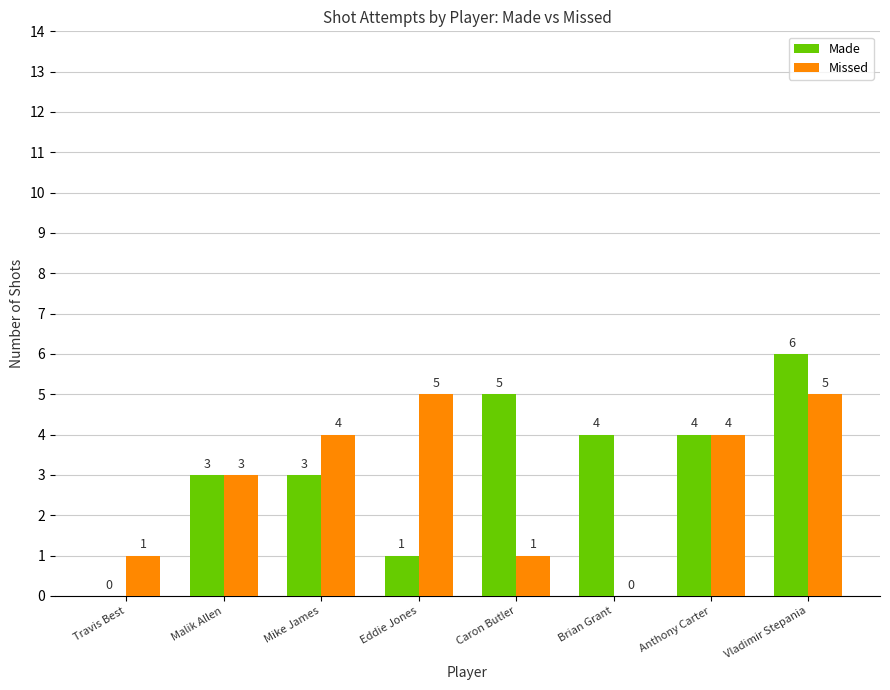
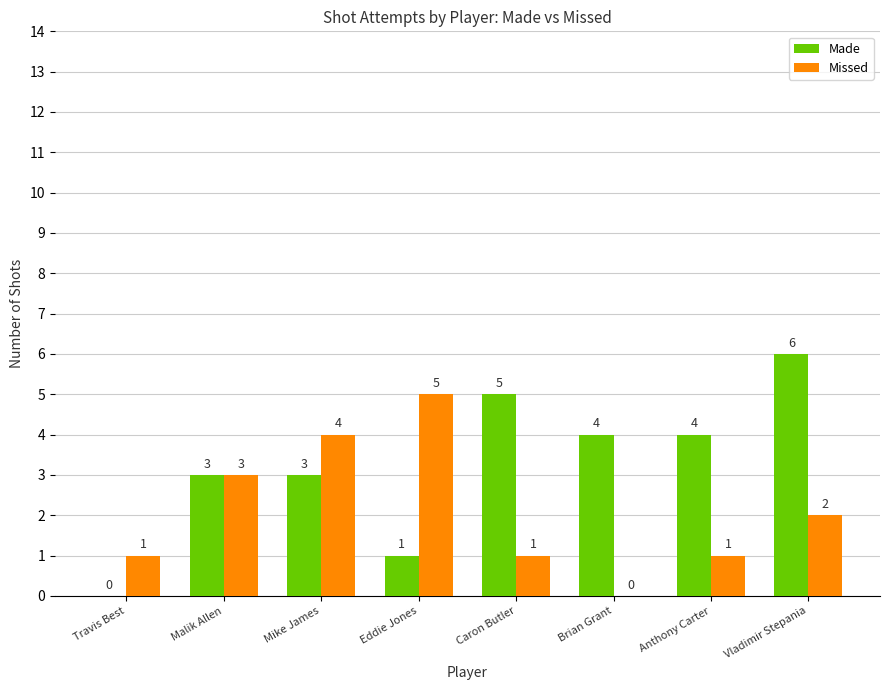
Missed, Anthony Carter: 4 -> 1
Missed, Vladimir Stepania: 5 -> 2
